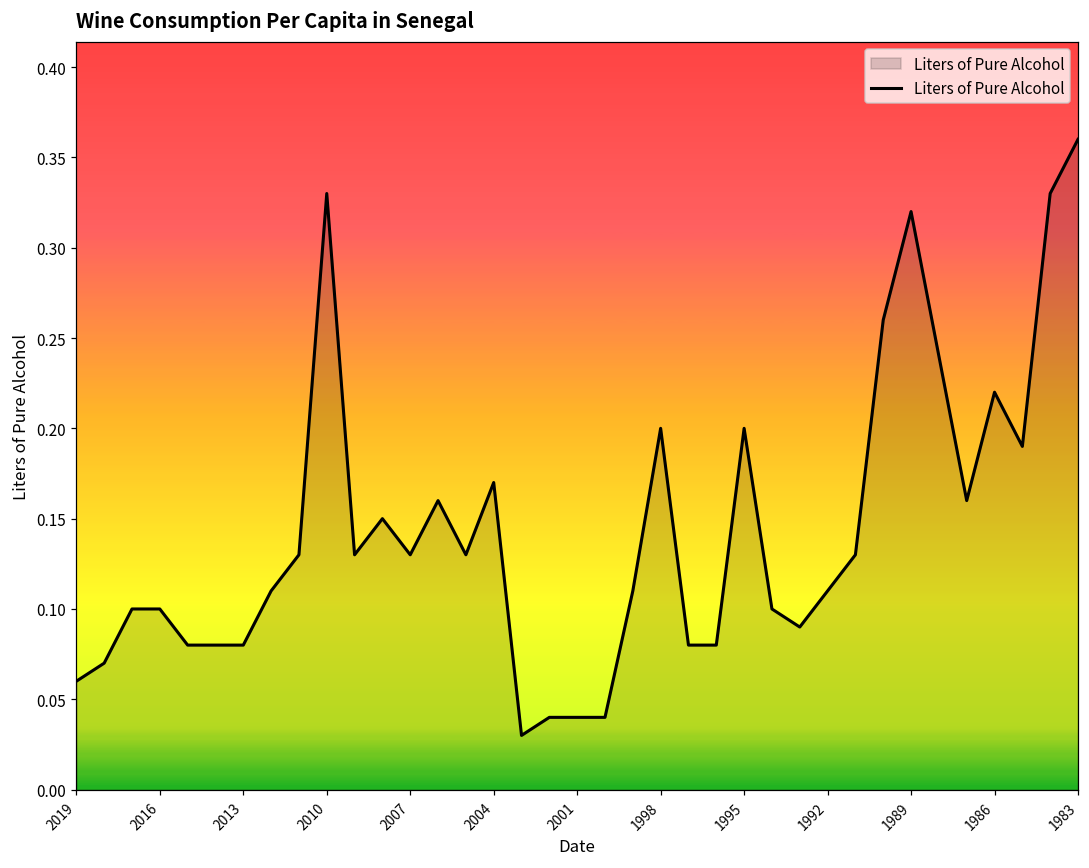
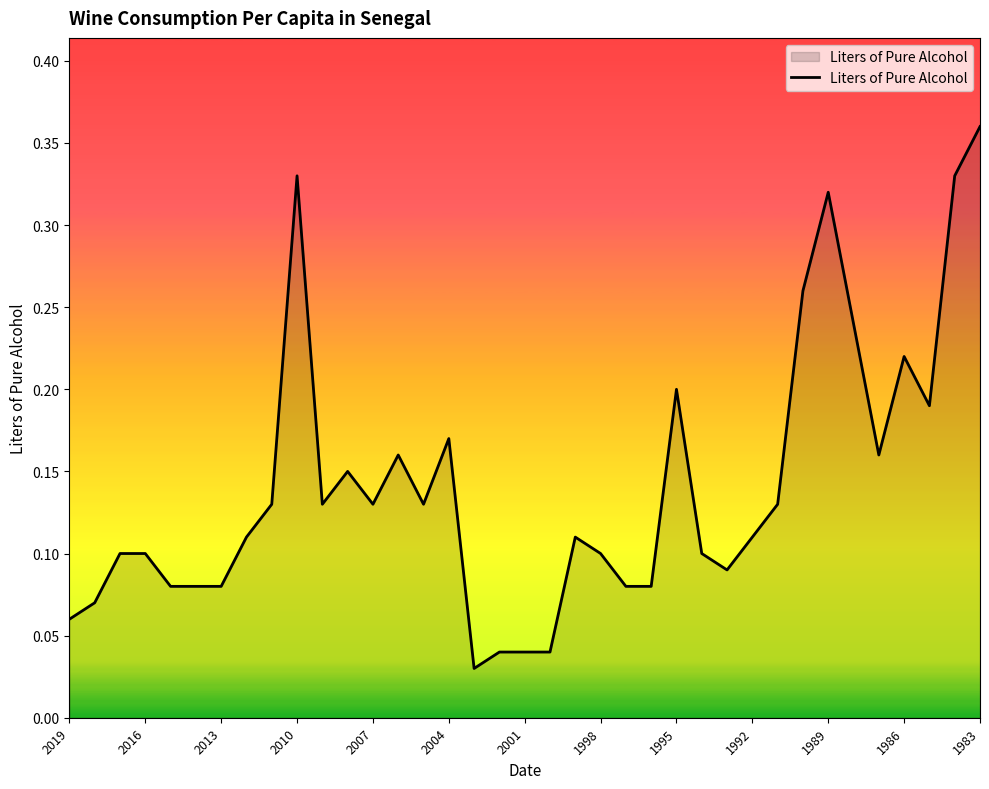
1998: 0.2 -> 0.1
